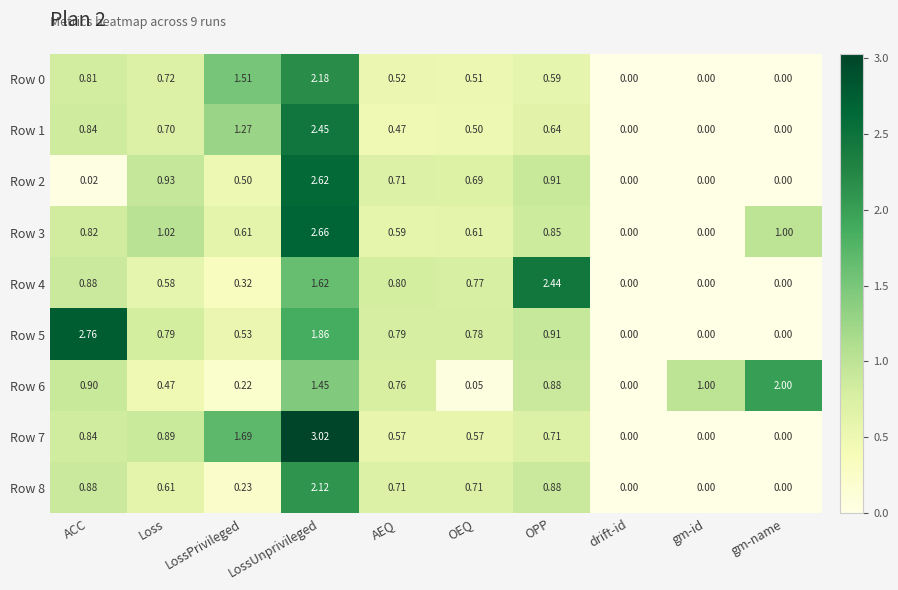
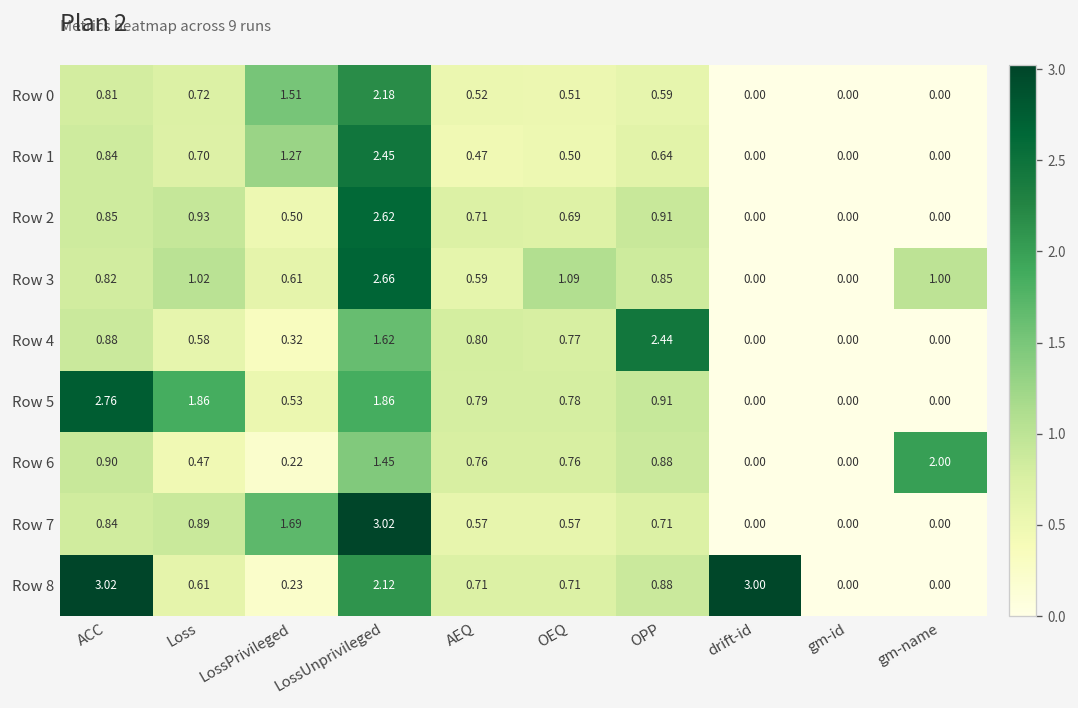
Row 2, ACC: 0.02 -> 0.85
Row 3, OEQ: 0.61 -> 1.09
Row 5, Loss: 0.79 -> 1.86
Row 6, OEQ: 0.05 -> 0.76
Row 6, gm-id: 1.00 -> 0.00
Row 8, ACC: 0.88 -> 3.02
Row 8, drift-id: 0.00 -> 3.00
